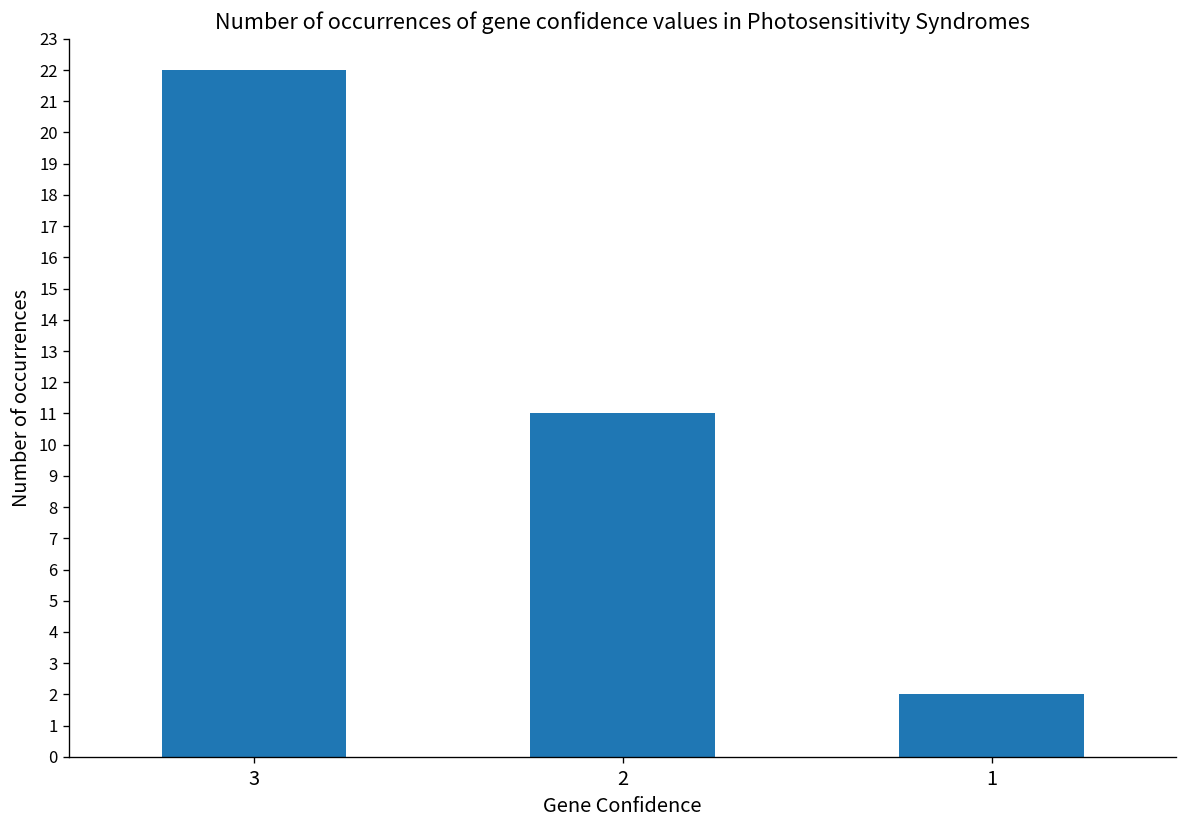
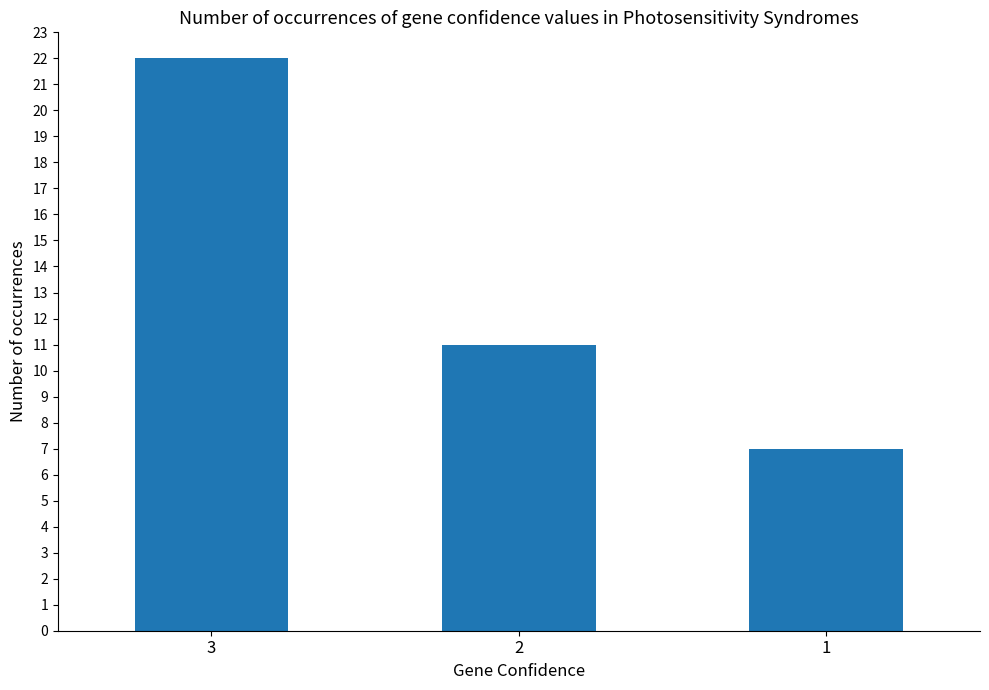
1: 2 -> 7
